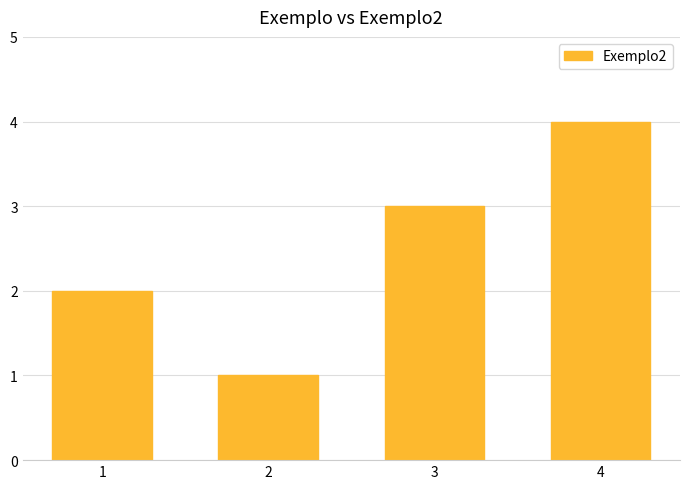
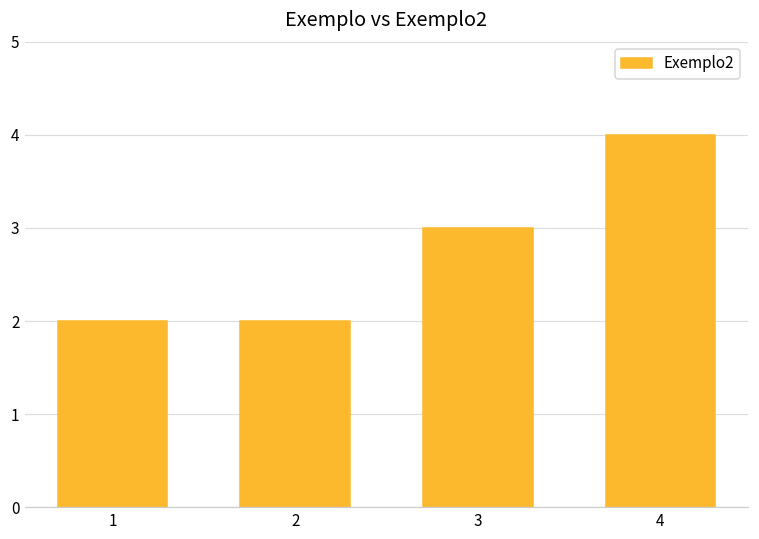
2: 1 -> 2
